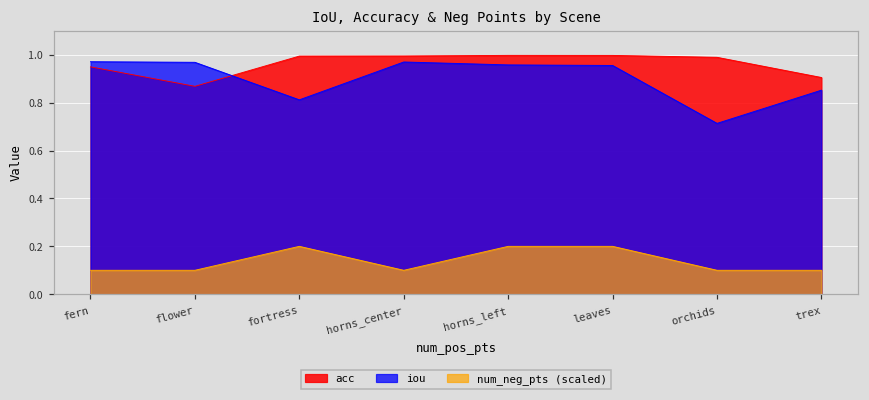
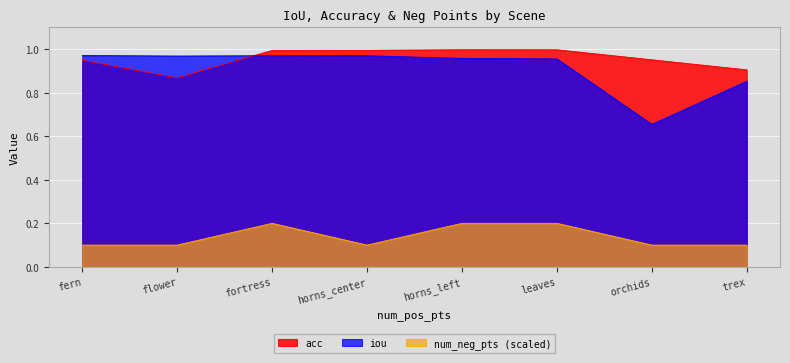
iou, fortress: 0.81 -> 0.97
acc, orchids: 0.99 -> 0.95
iou, orchids: 0.71 -> 0.65
